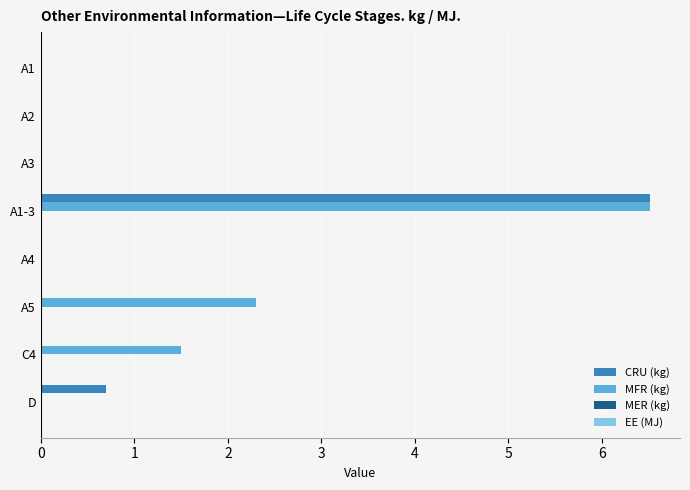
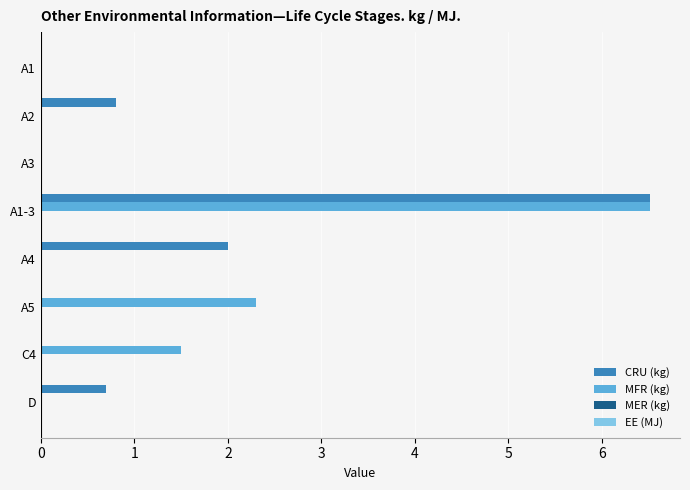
CRU (kg), A2: 0.0 -> 0.8
CRU (kg), A4: 0 -> 2
